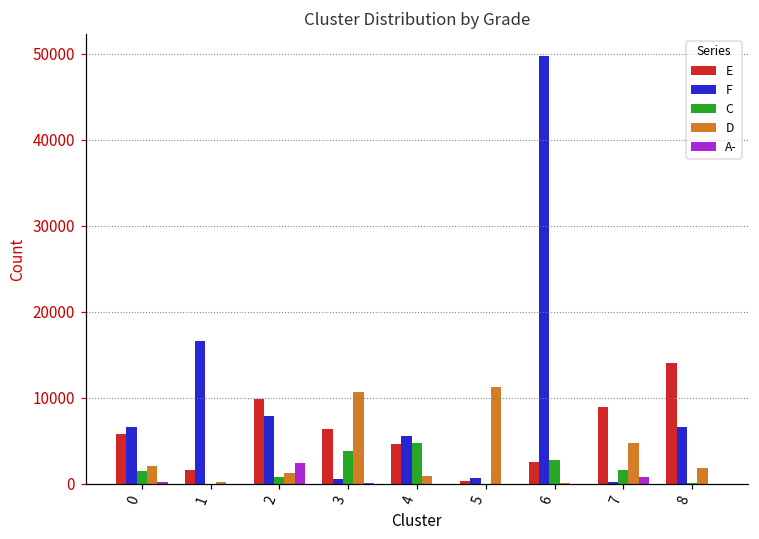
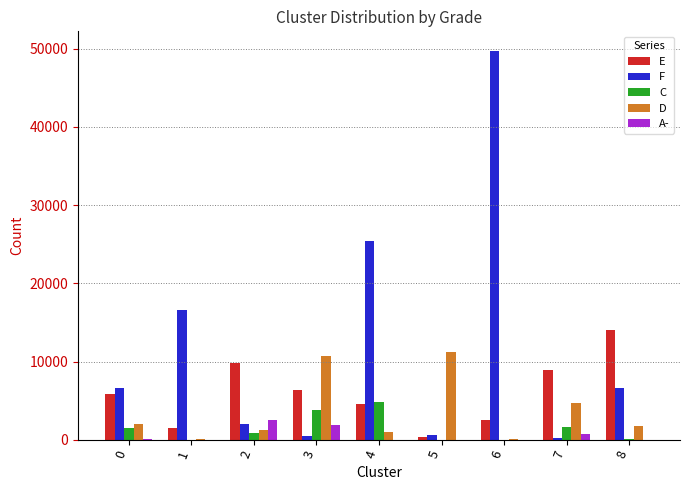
F, 2: 8000 -> 2000
A-, 3: 0 -> 2000
F, 4: 6000 -> 25000
C, 6: 3000 -> 0
